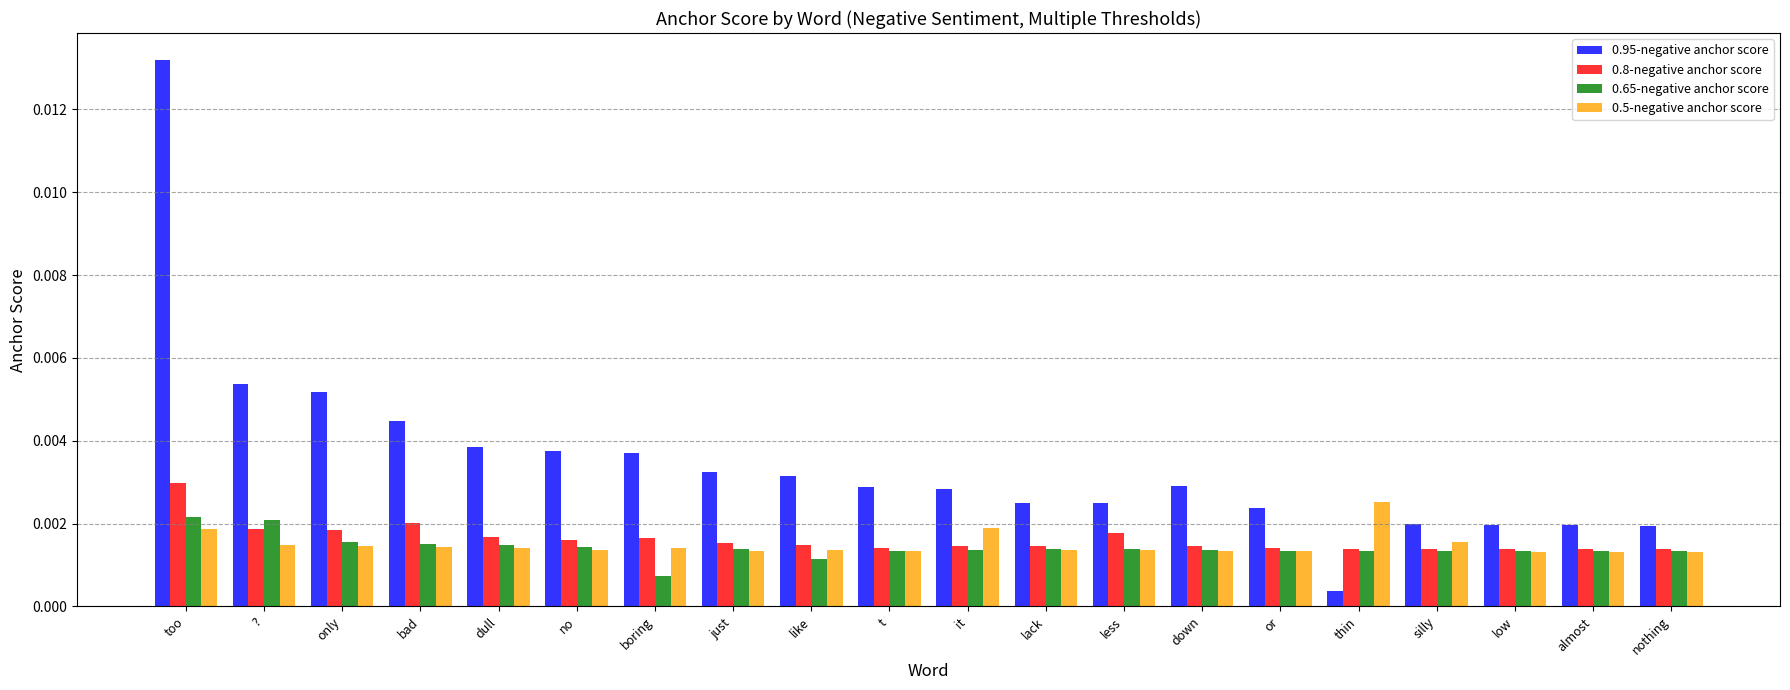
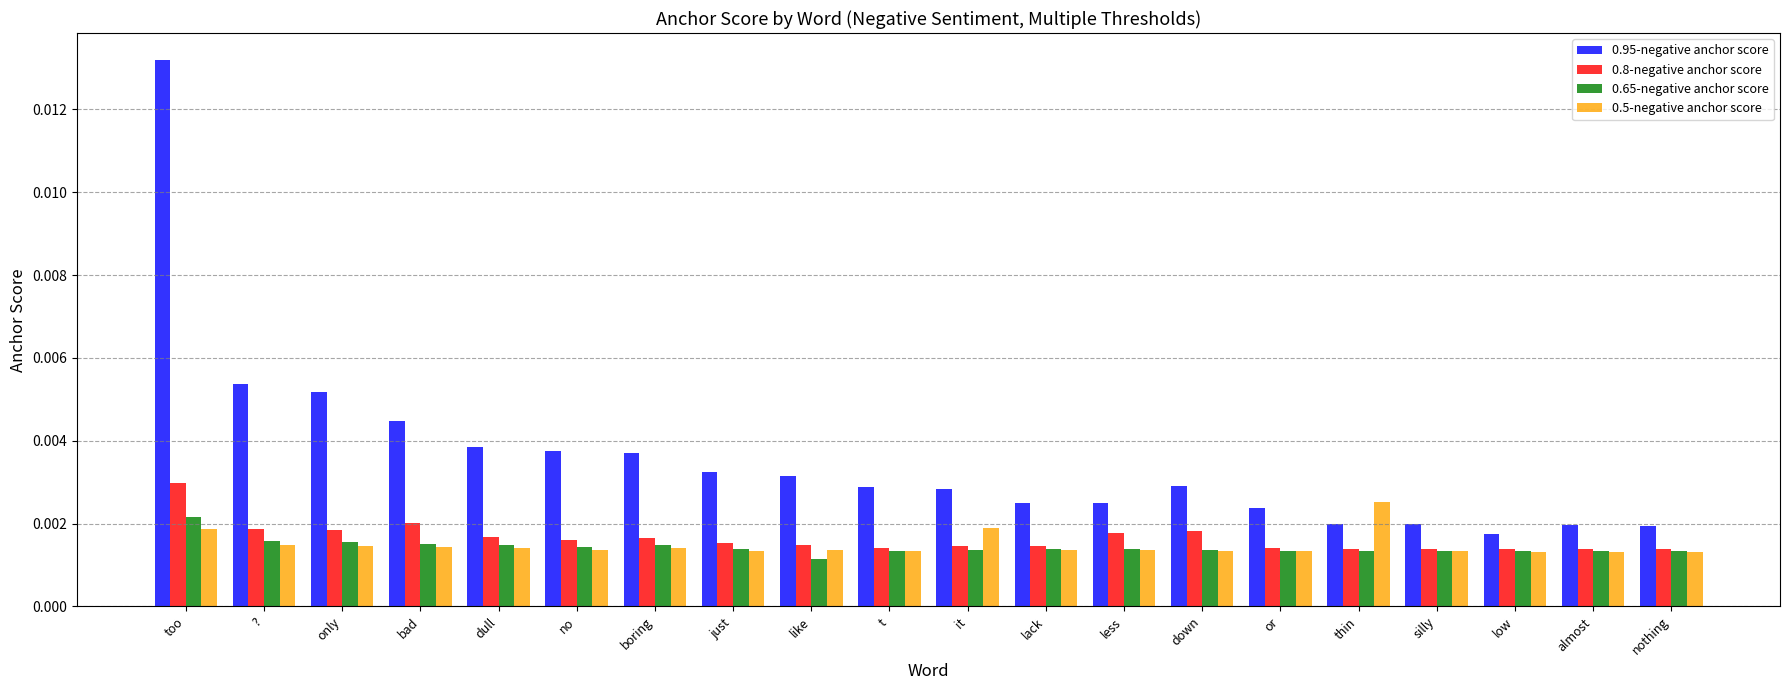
0.65-negative anchor score, ?: 0.0021 -> 0.0016
0.65-negative anchor score, boring: 0.0007 -> 0.0015
0.8-negative anchor score, down: 0.0014 -> 0.0018
0.95-negative anchor score, thin: 0.0004 -> 0.0020
0.5-negative anchor score, silly: 0.0015 -> 0.0013
0.95-negative anchor score, low: 0.0020 -> 0.0017
